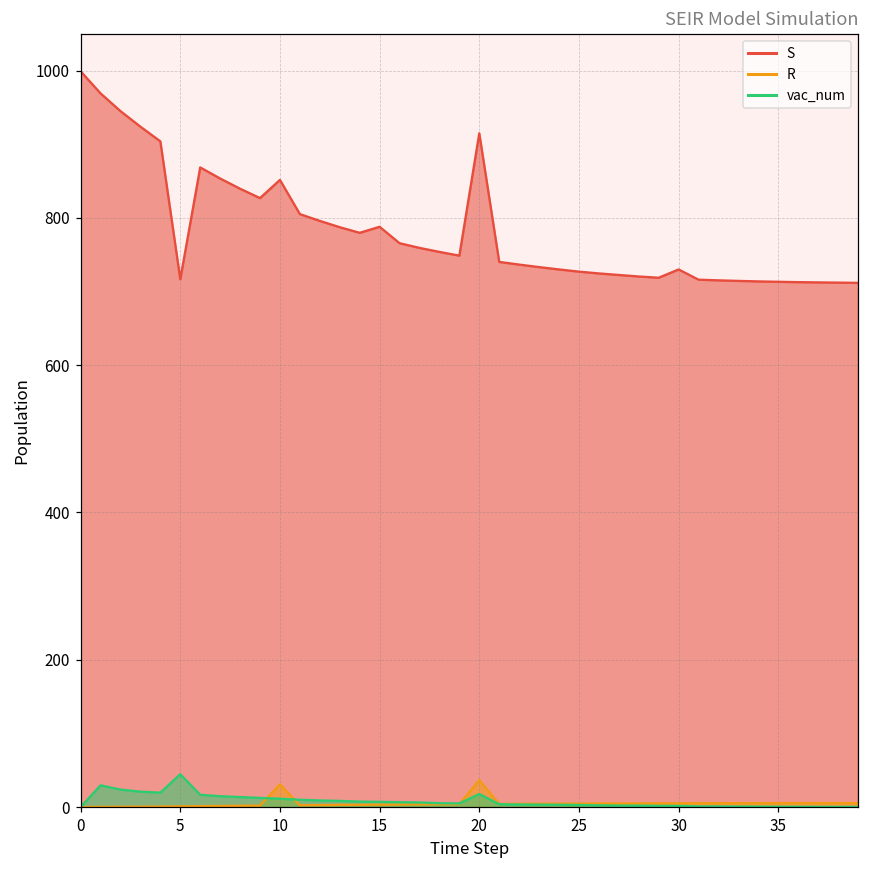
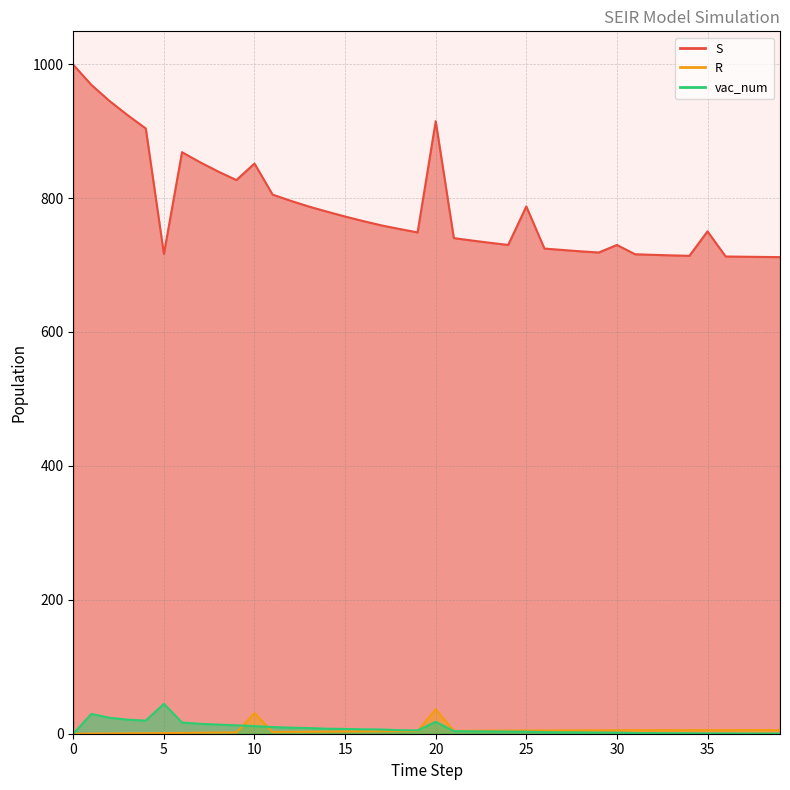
S, 15: 790 -> 770
S, 25: 730 -> 790
S, 35: 710 -> 750
